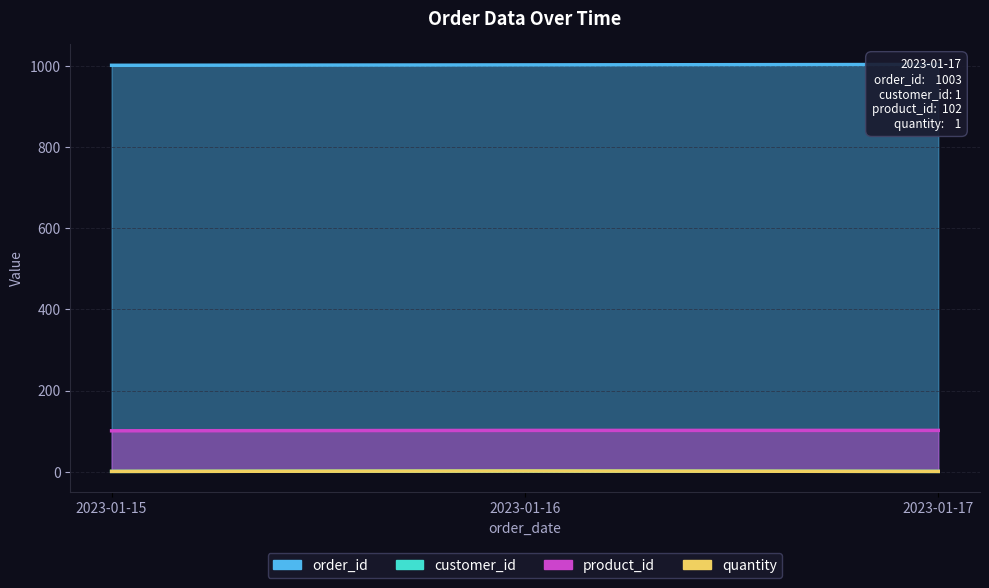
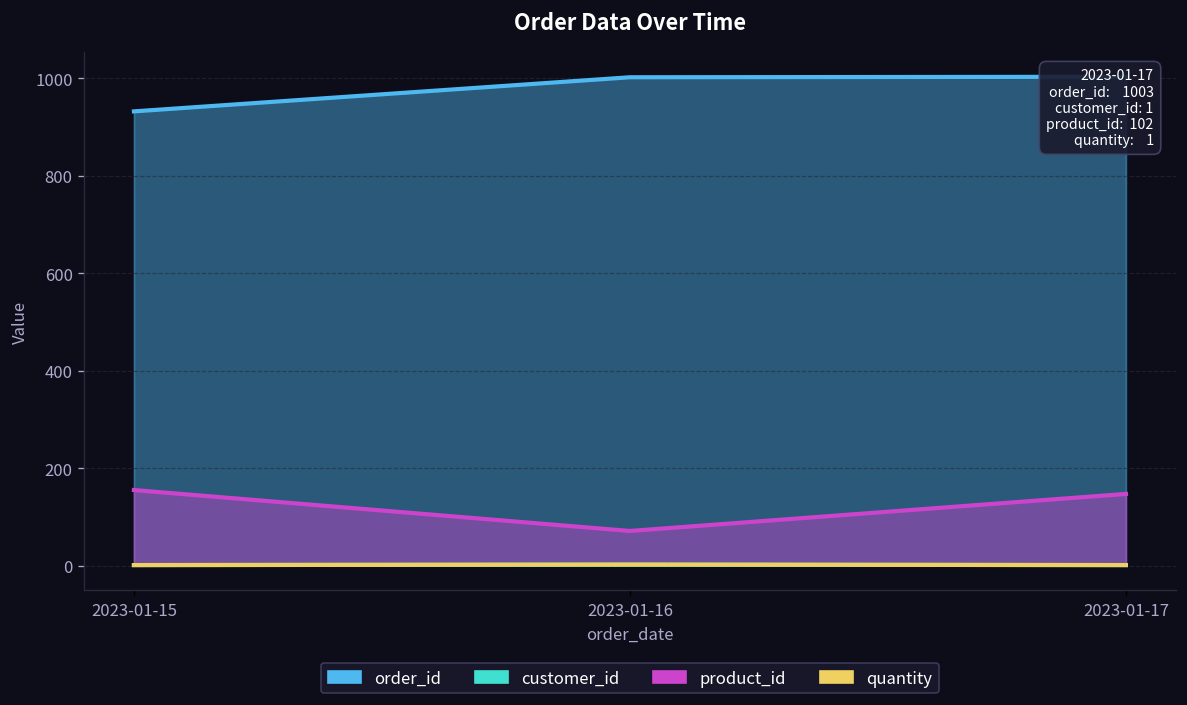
order_id, 2023-01-15: 1000 -> 930
product_id, 2023-01-15: 100 -> 160
product_id, 2023-01-16: 100 -> 70
product_id, 2023-01-17: 100 -> 150
